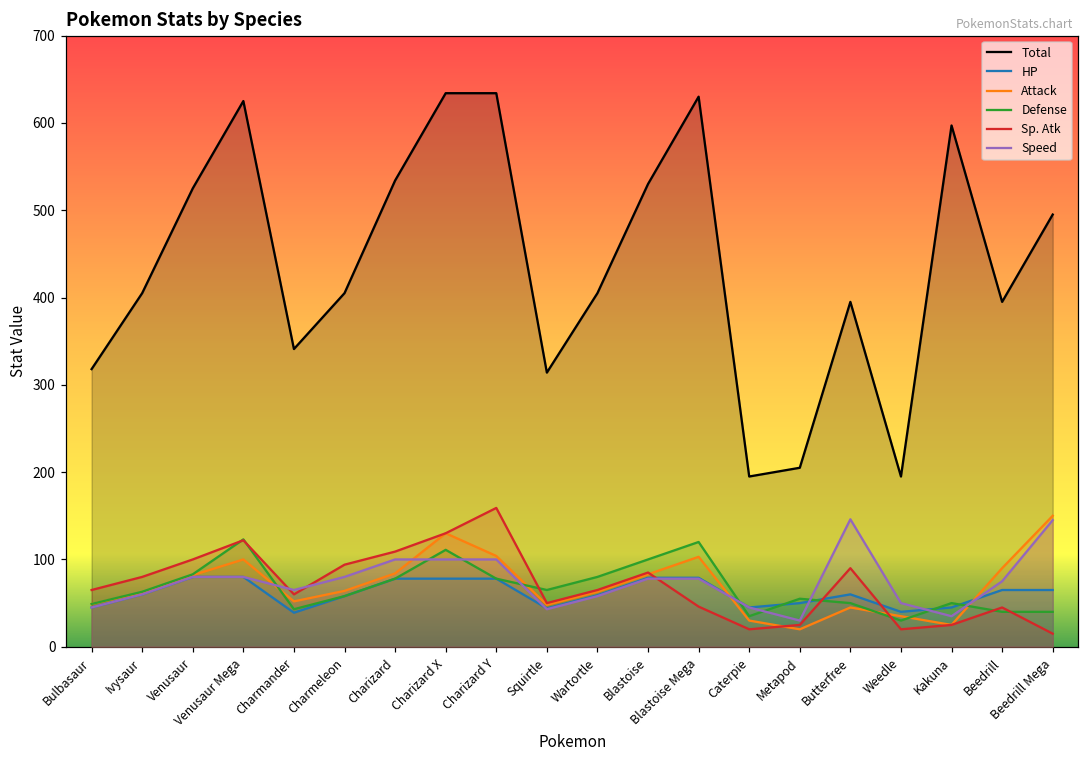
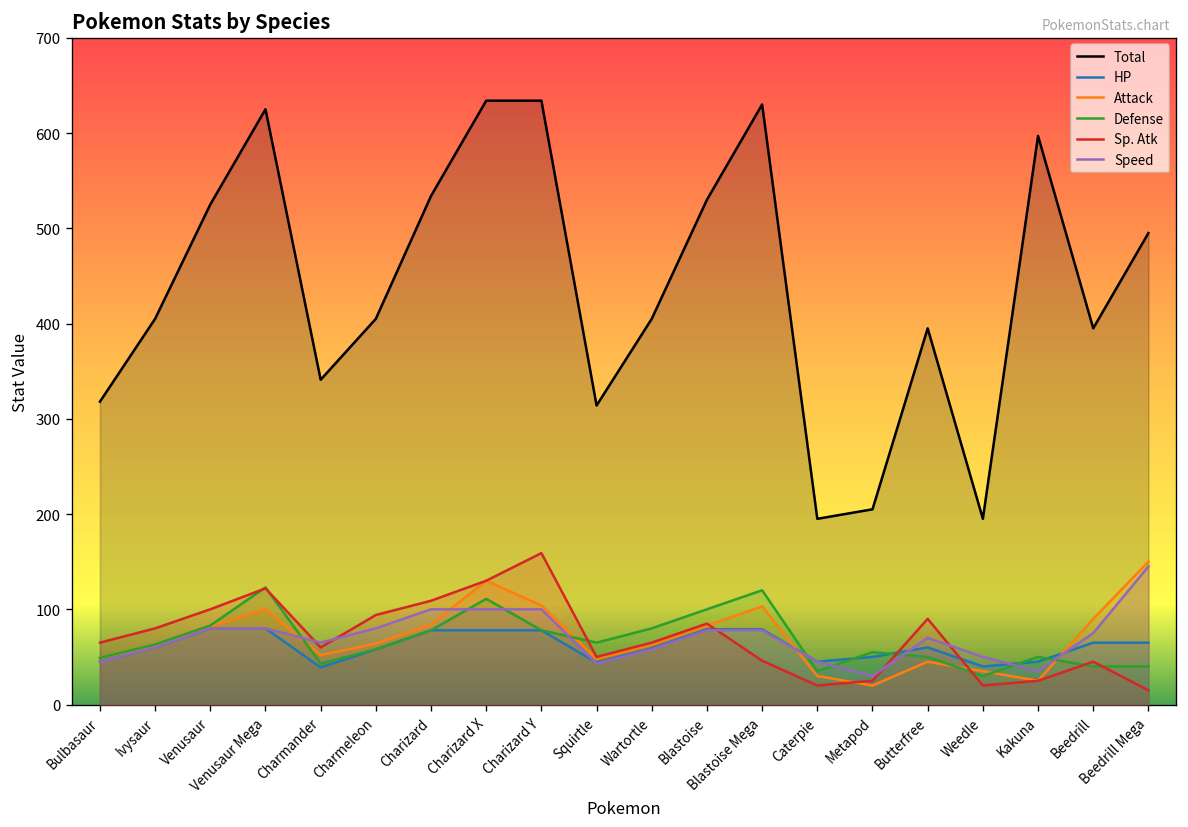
Speed, Butterfree: 150 -> 70
